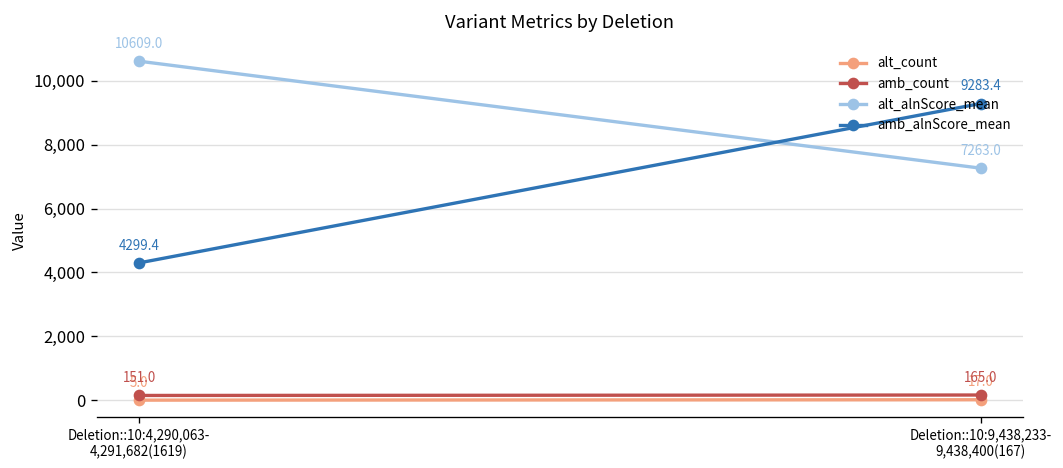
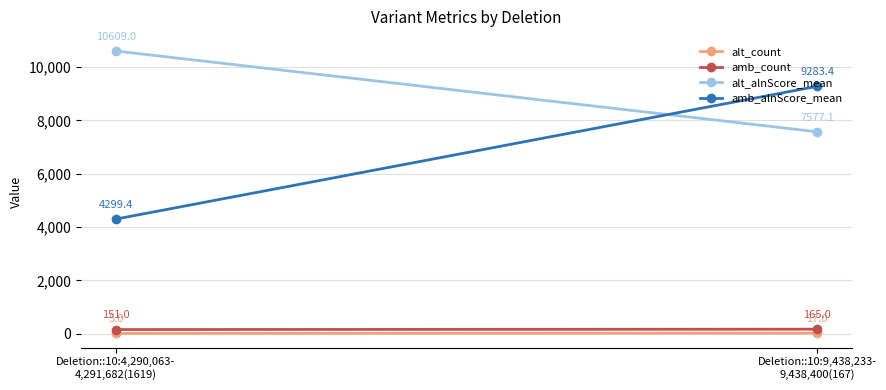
alt_alnScore_mean, Deletion::10:9,438,233- 9,438,400(167): 7263.0 -> 7577.1
